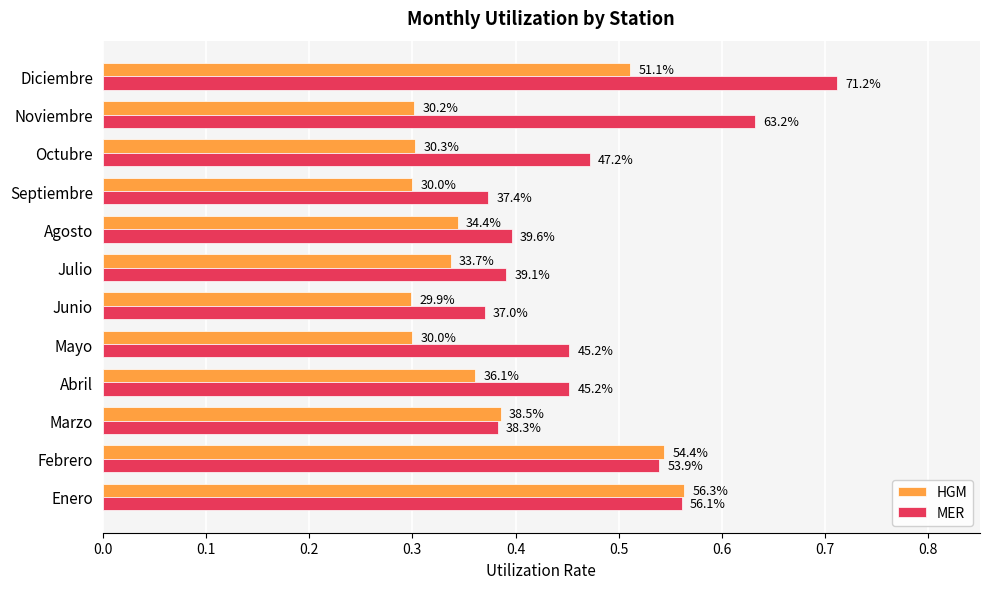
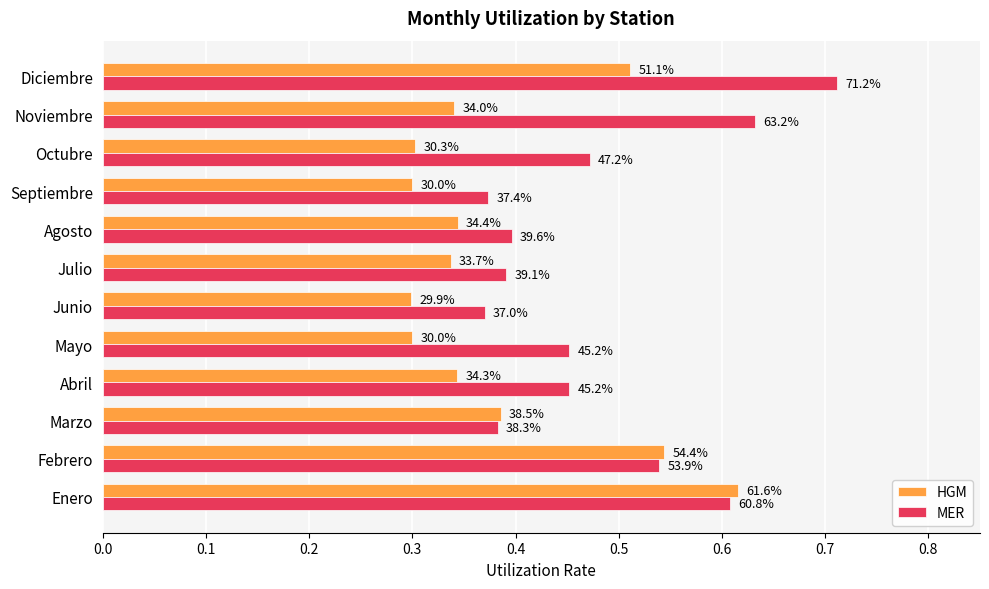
HGM, Noviembre: 30.2% -> 34.0%
HGM, Abril: 36.1% -> 34.3%
HGM, Enero: 56.3% -> 61.6%
MER, Enero: 56.1% -> 60.8%
